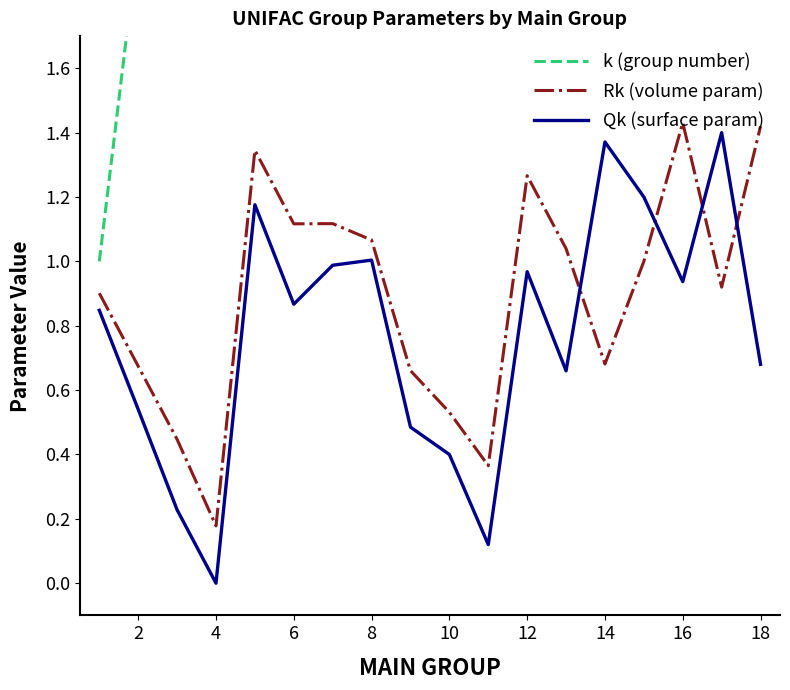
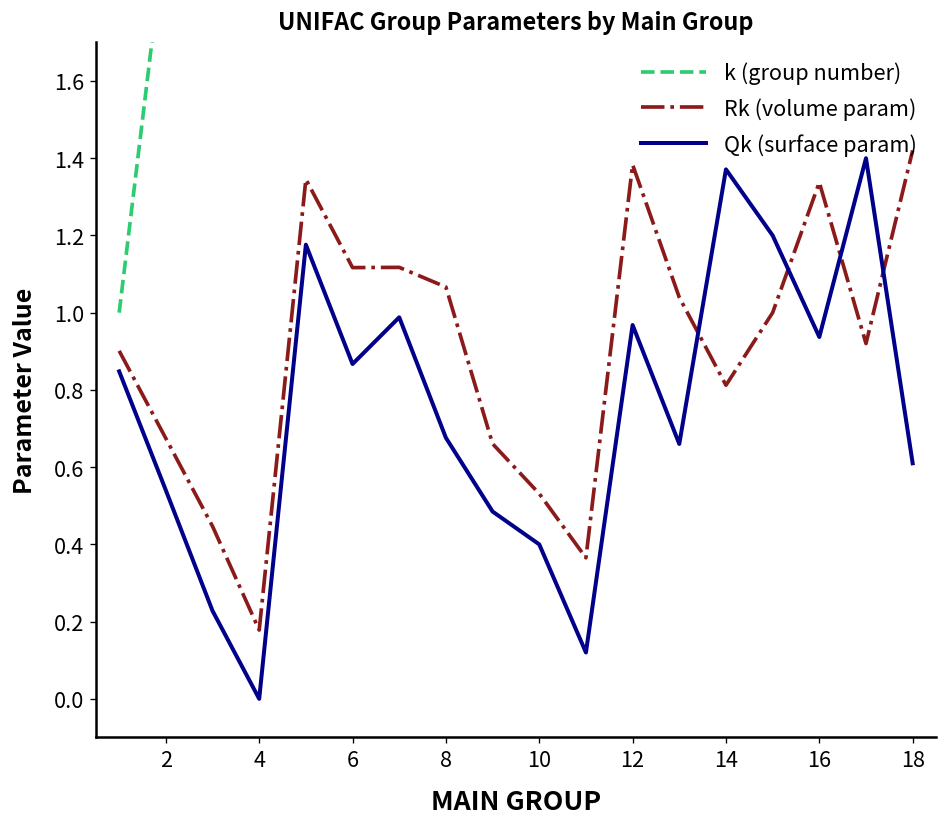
Qk (surface param), 8: 1.00 -> 0.68
Rk (volume param), 12: 1.27 -> 1.38
Rk (volume param), 14: 0.68 -> 0.81
Rk (volume param), 16: 1.43 -> 1.34
Qk (surface param), 18: 0.68 -> 0.61
